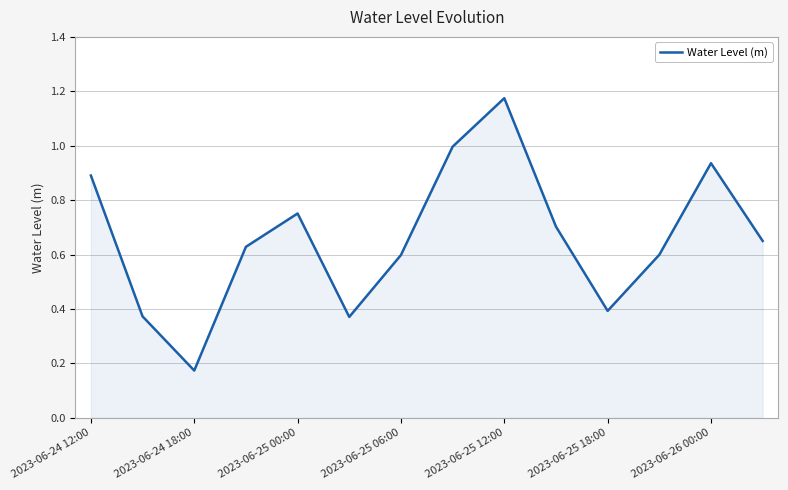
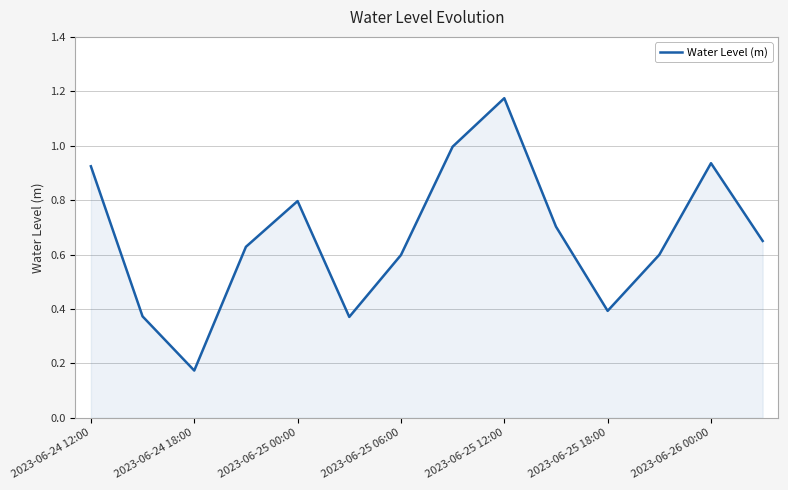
2023-06-24 12:00: 0.89 -> 0.92
2023-06-25 00:00: 0.75 -> 0.80
